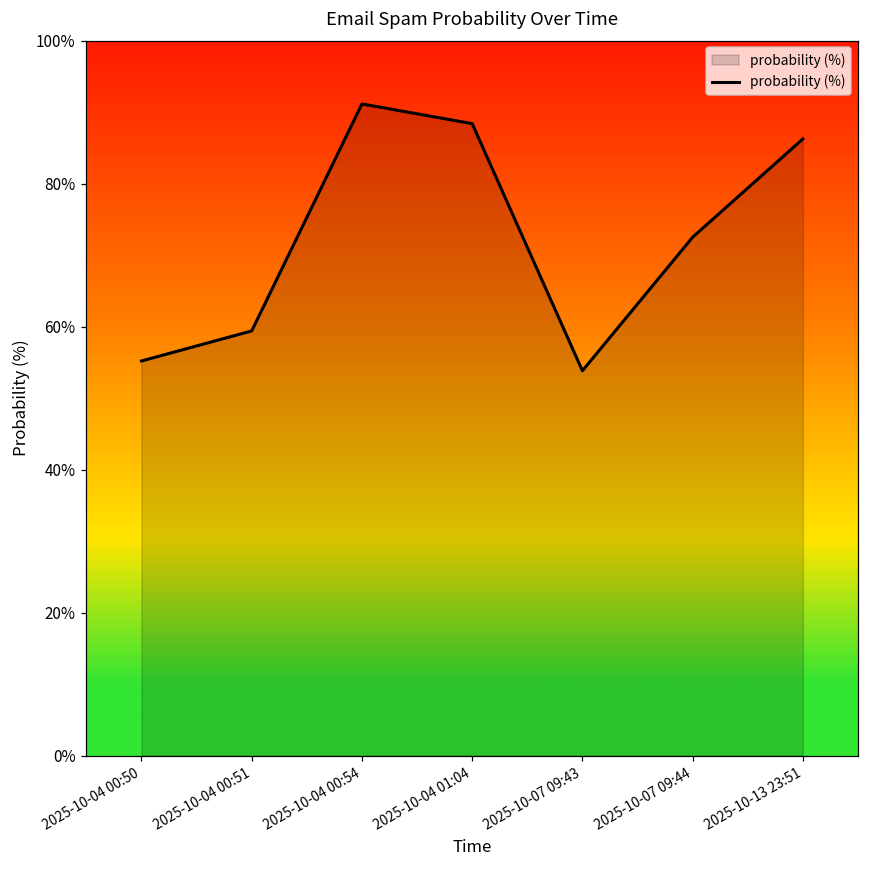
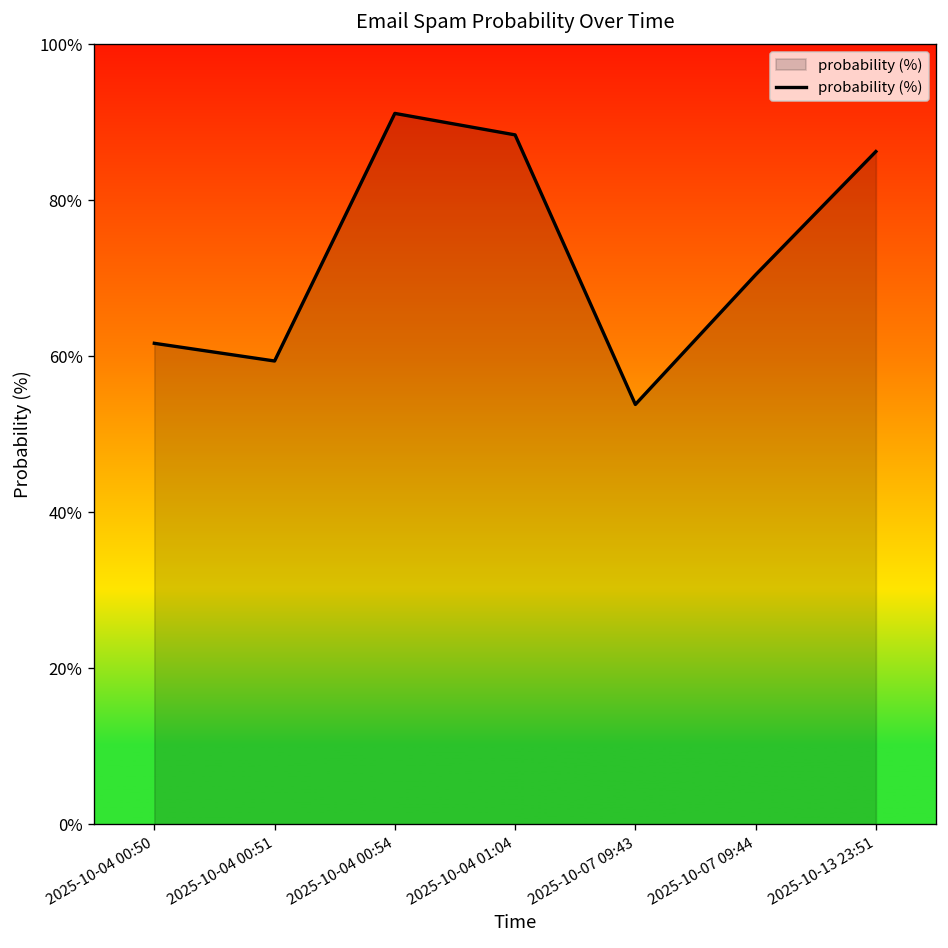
2025-10-04 00:50: 55% -> 62%
2025-10-07 09:44: 73% -> 70%
